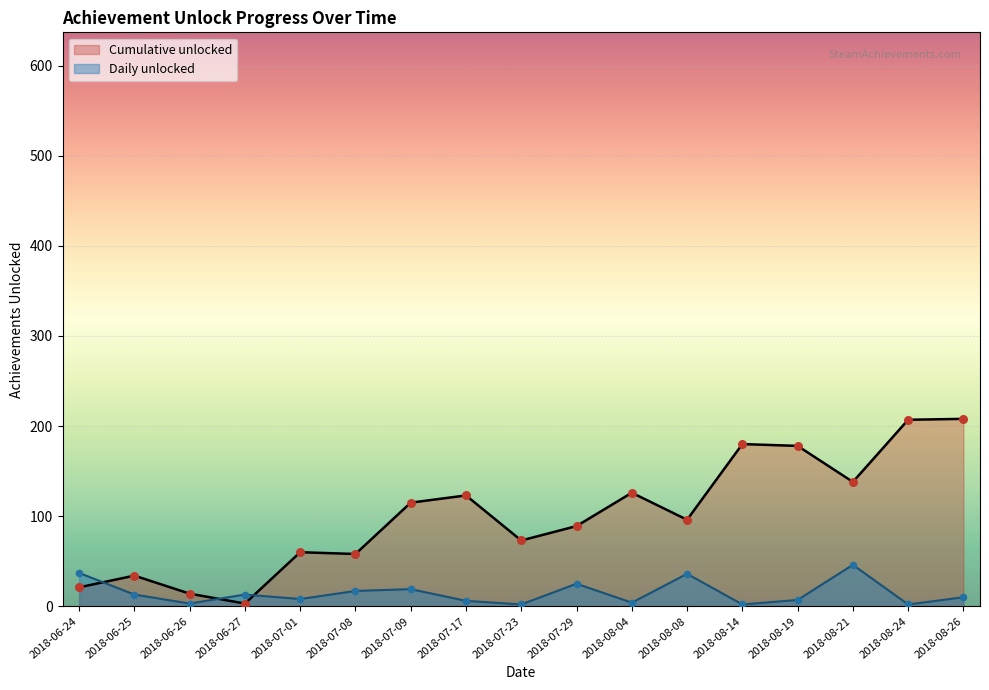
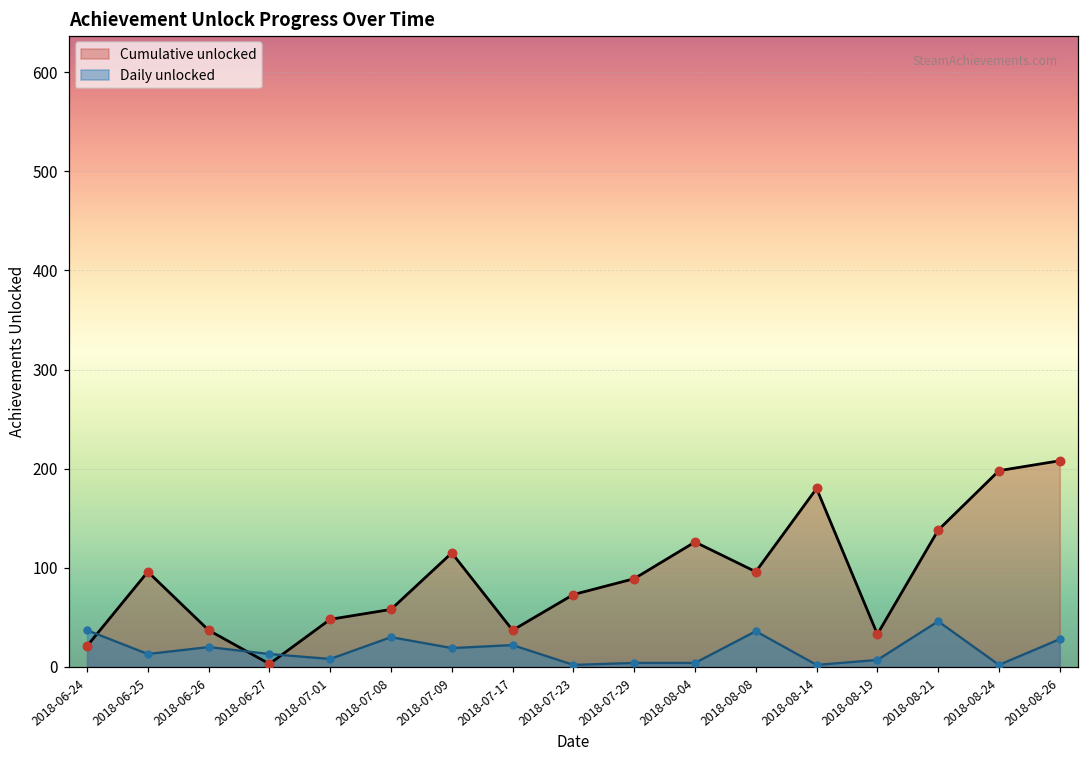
Cumulative unlocked, 2018-06-25: 30 -> 100
Cumulative unlocked, 2018-06-26: 10 -> 40
Daily unlocked, 2018-06-26: 0 -> 20
Cumulative unlocked, 2018-07-01: 60 -> 50
Daily unlocked, 2018-07-08: 20 -> 30
Cumulative unlocked, 2018-07-17: 120 -> 40
Daily unlocked, 2018-07-17: 10 -> 20
Daily unlocked, 2018-07-29: 30 -> 0
Cumulative unlocked, 2018-08-19: 180 -> 30
Cumulative unlocked, 2018-08-24: 210 -> 200
Daily unlocked, 2018-08-26: 10 -> 30
